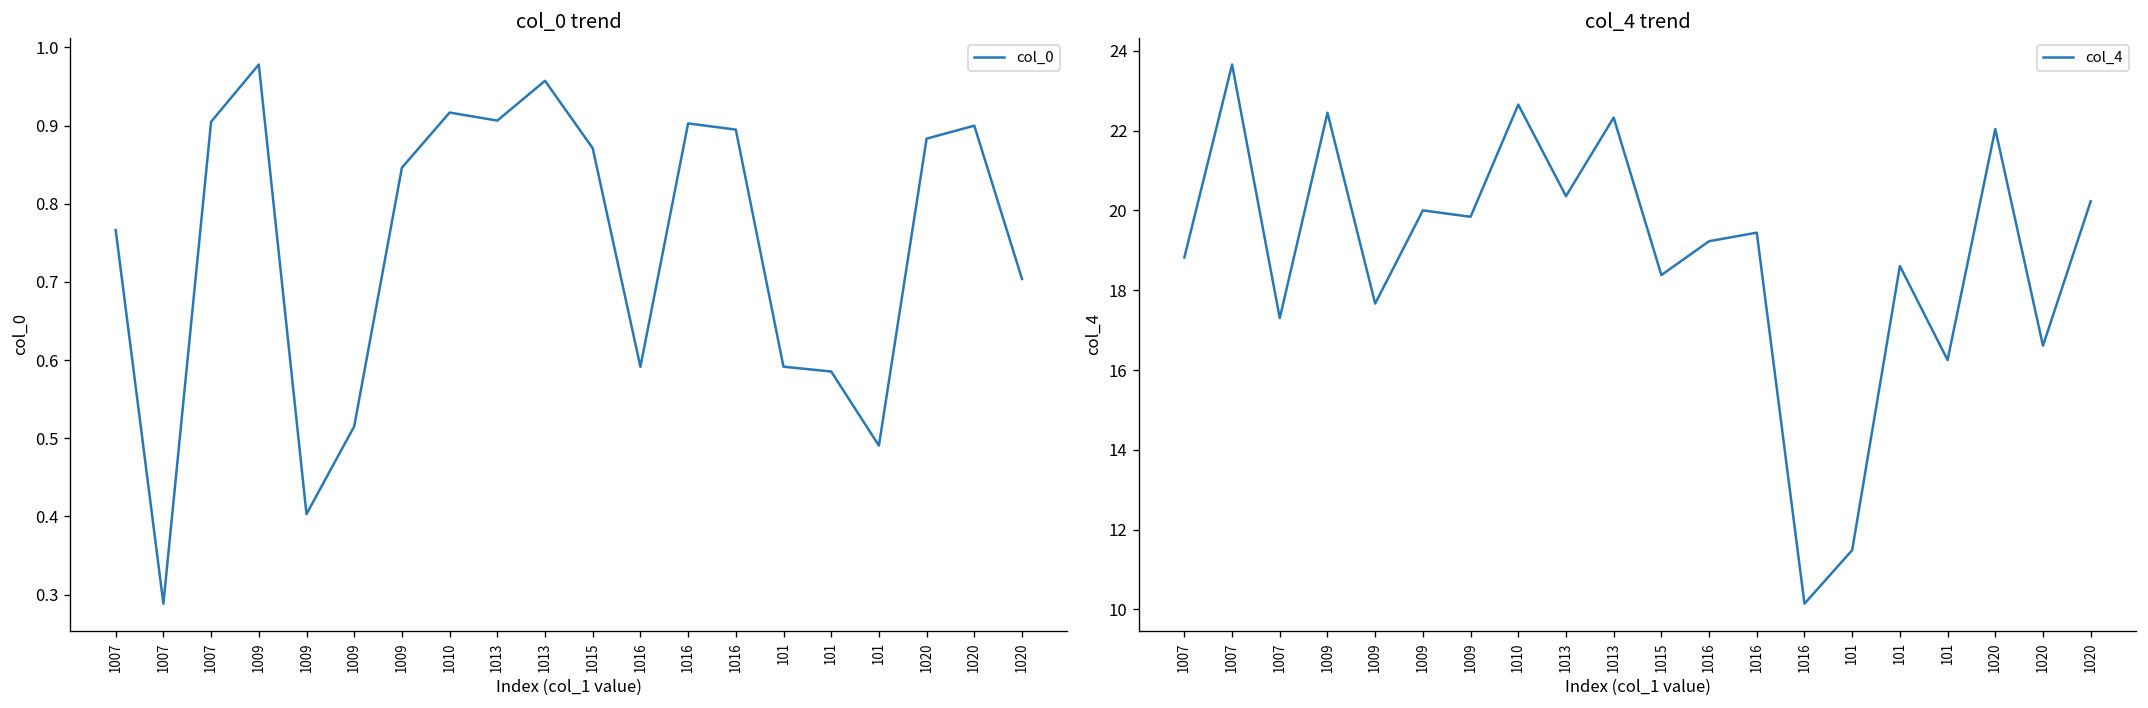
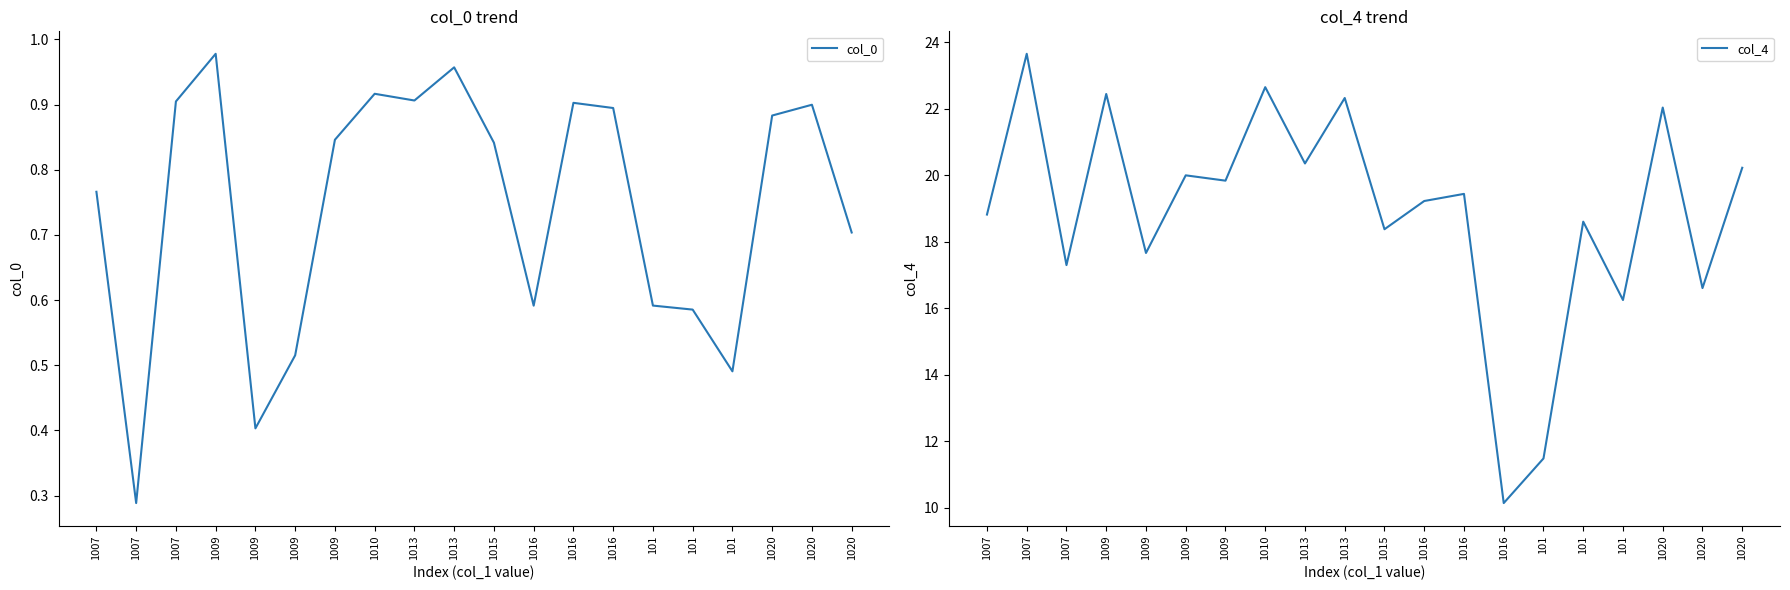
col_0 trend, 1015: 0.87 -> 0.84
